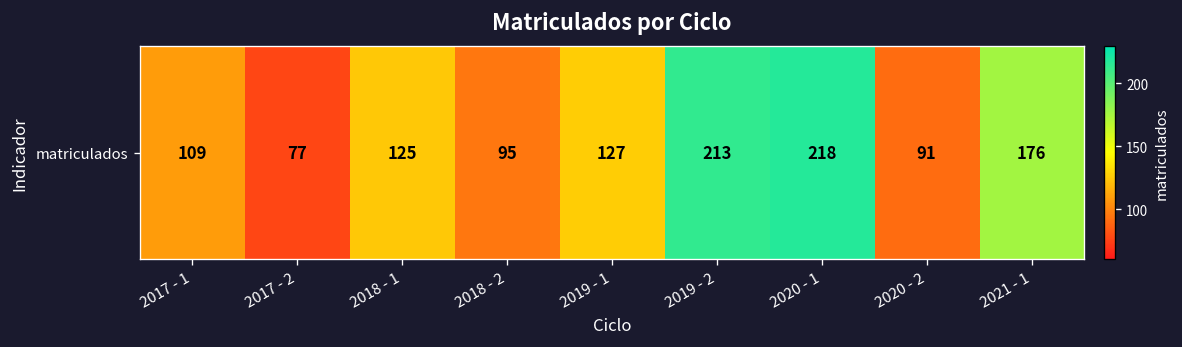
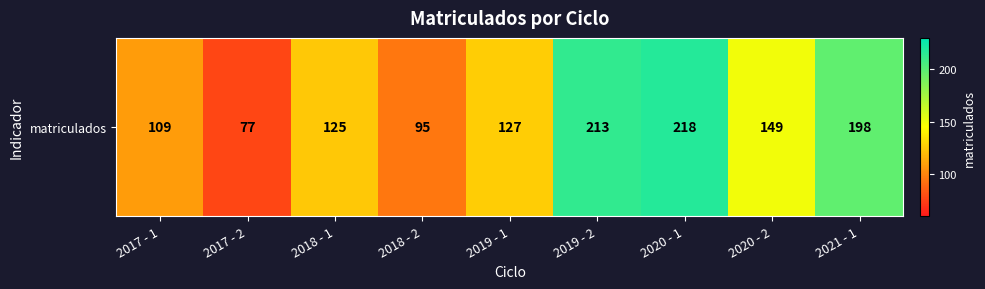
matriculados, 2020 - 2: 91 -> 149
matriculados, 2021 - 1: 176 -> 198
